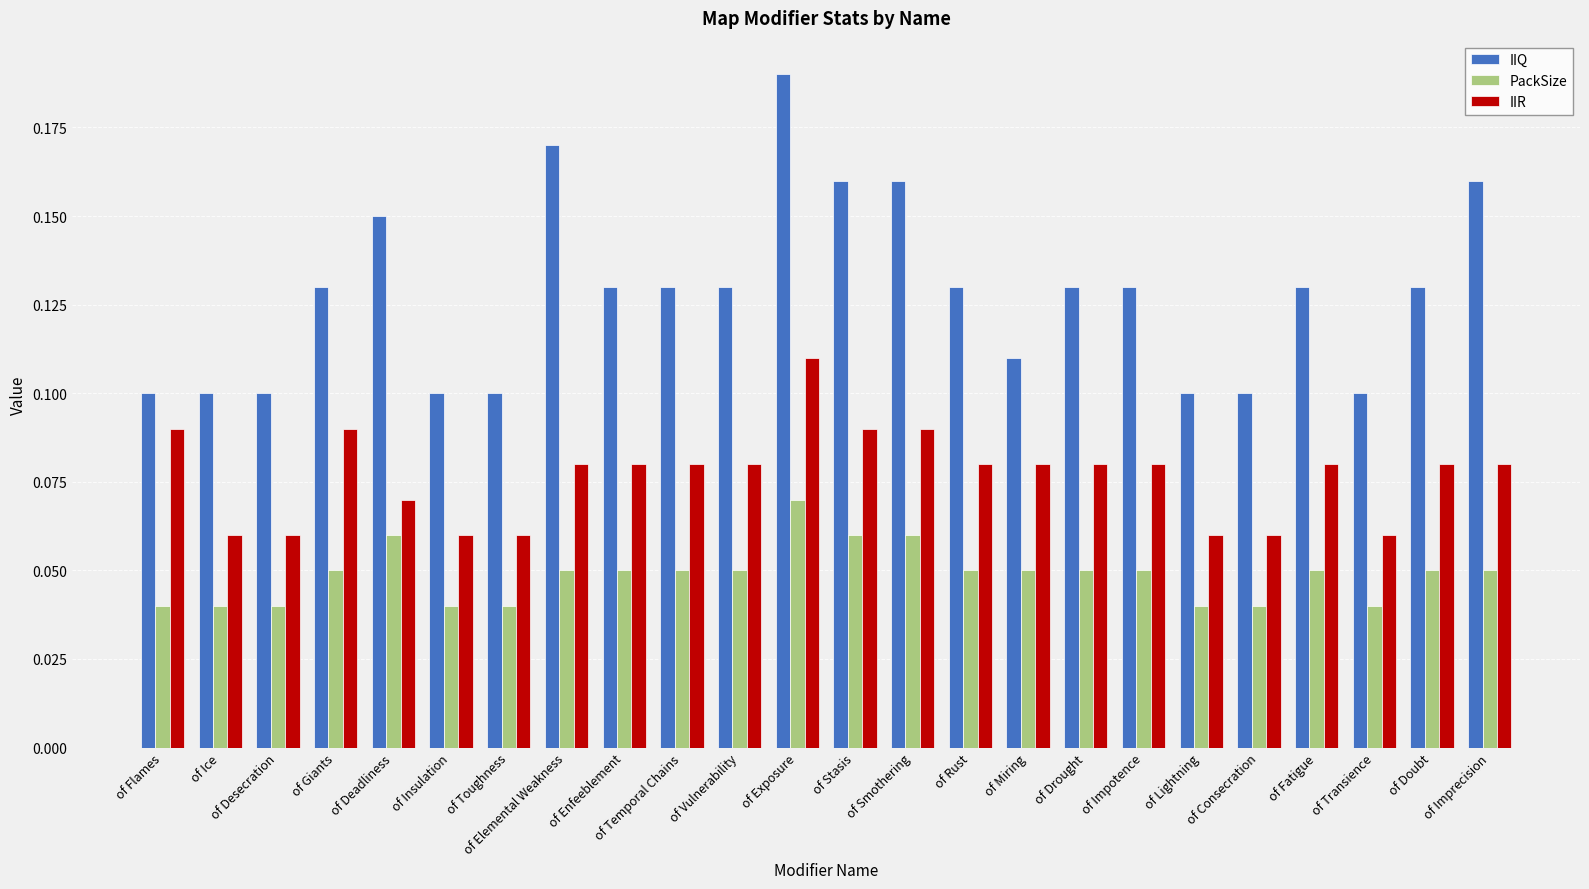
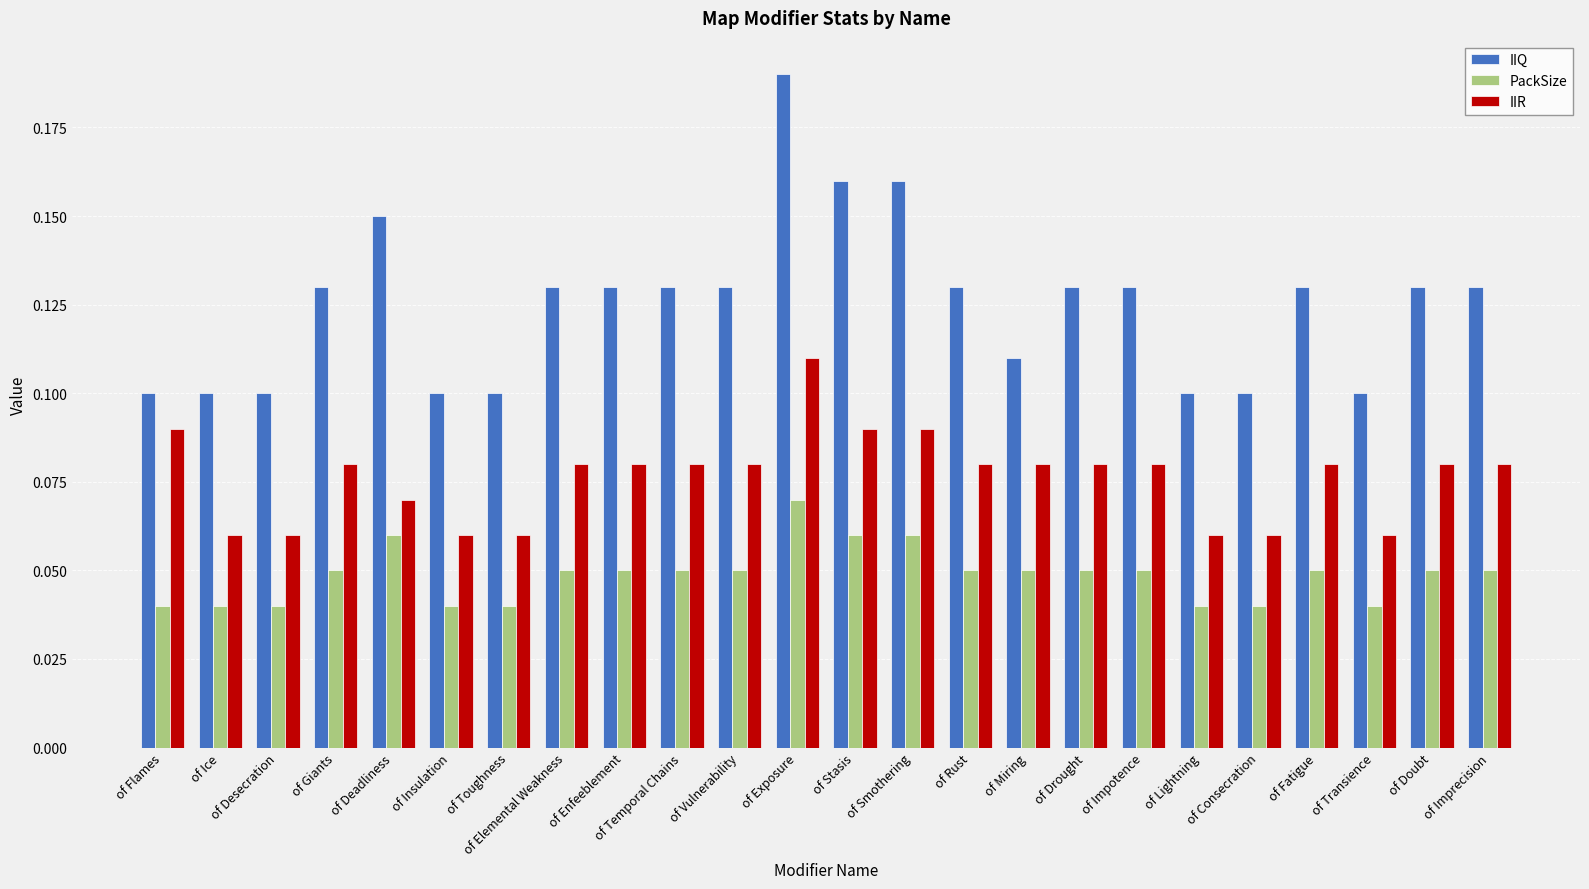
IIR, of Giants: 0.09 -> 0.08
IIQ, of Elemental Weakness: 0.17 -> 0.13
IIQ, of Imprecision: 0.16 -> 0.13
